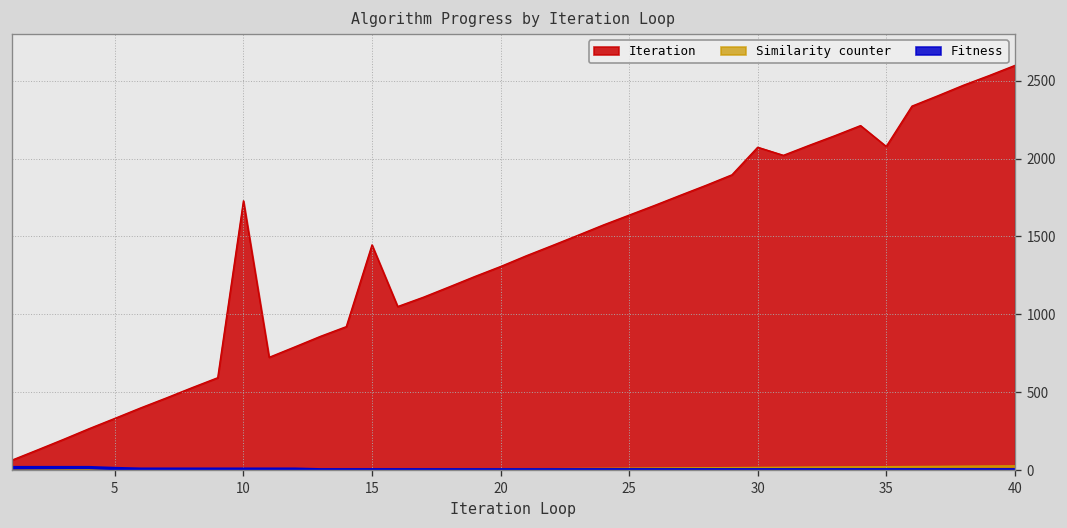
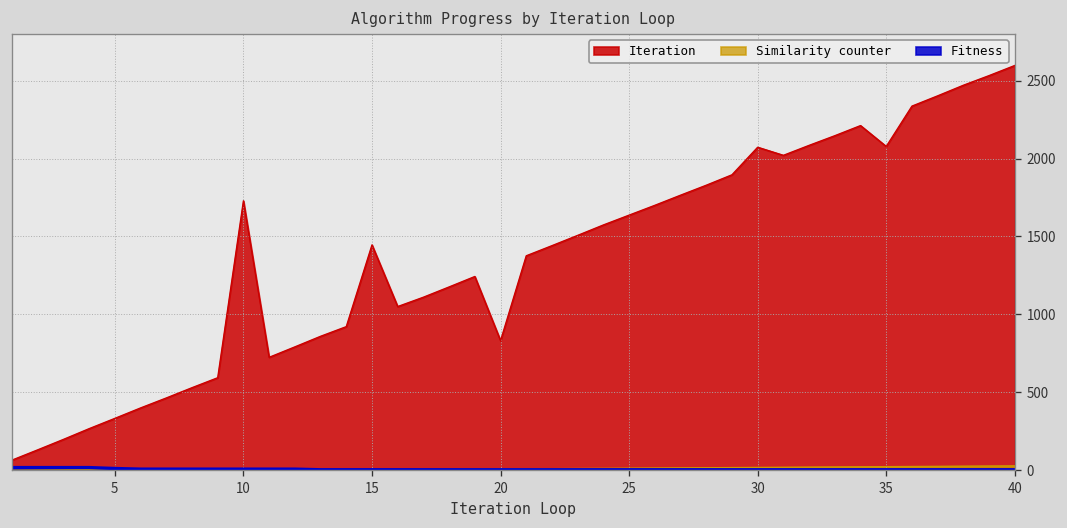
Iteration, 20: 1310 -> 830
